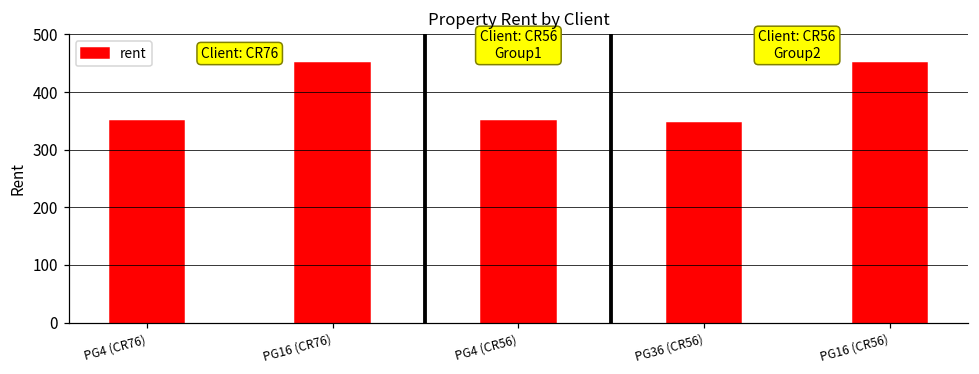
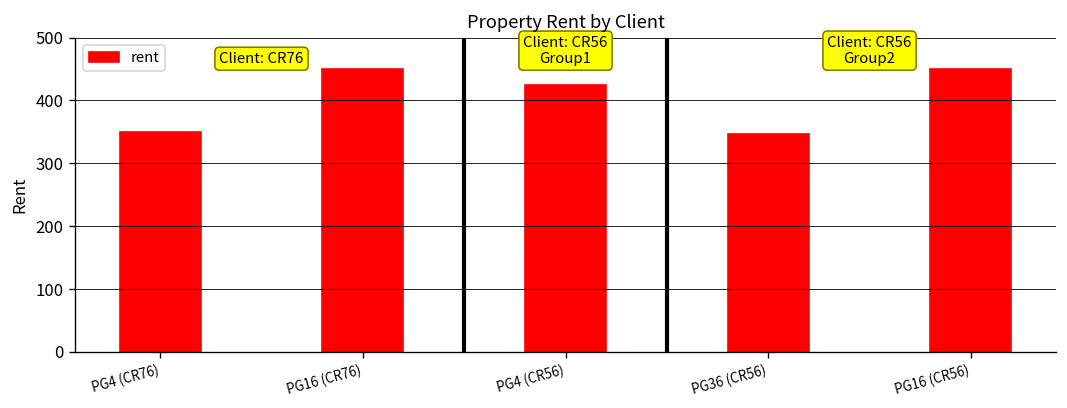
PG4 (CR56): 350 -> 420
